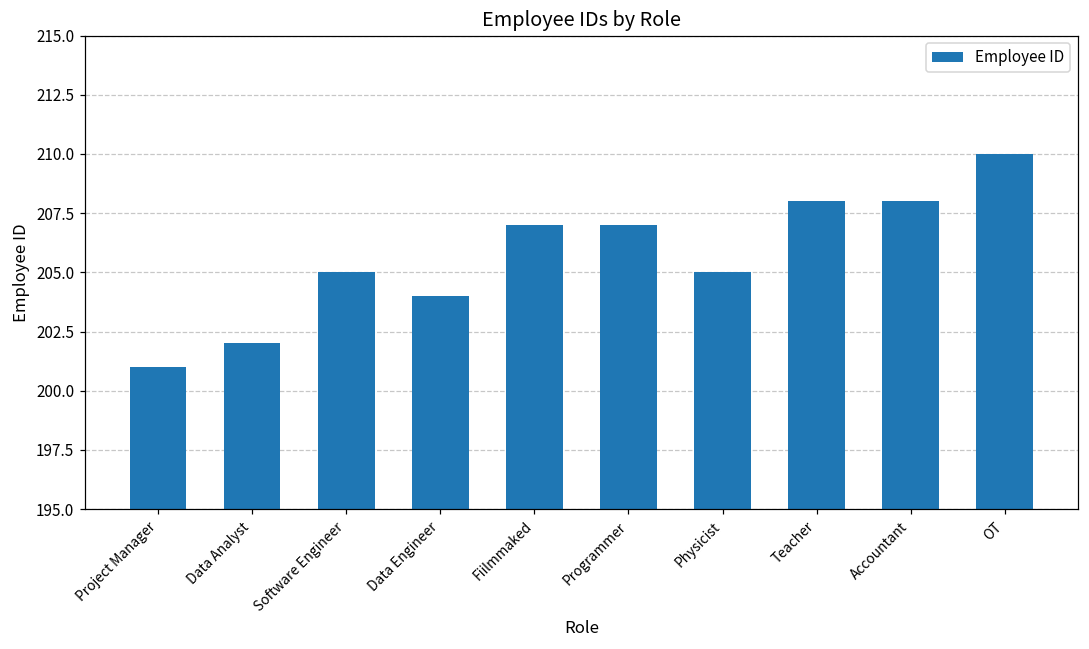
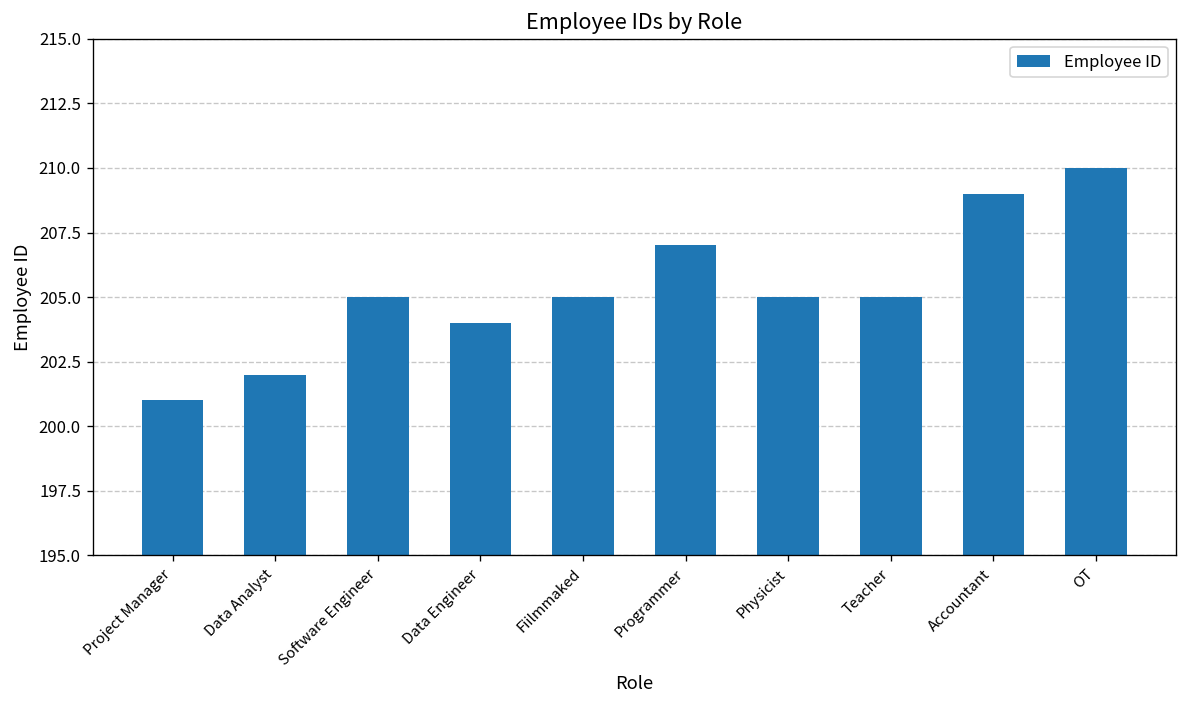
Fiilmmaked: 207 -> 205
Teacher: 208 -> 205
Accountant: 208 -> 209
